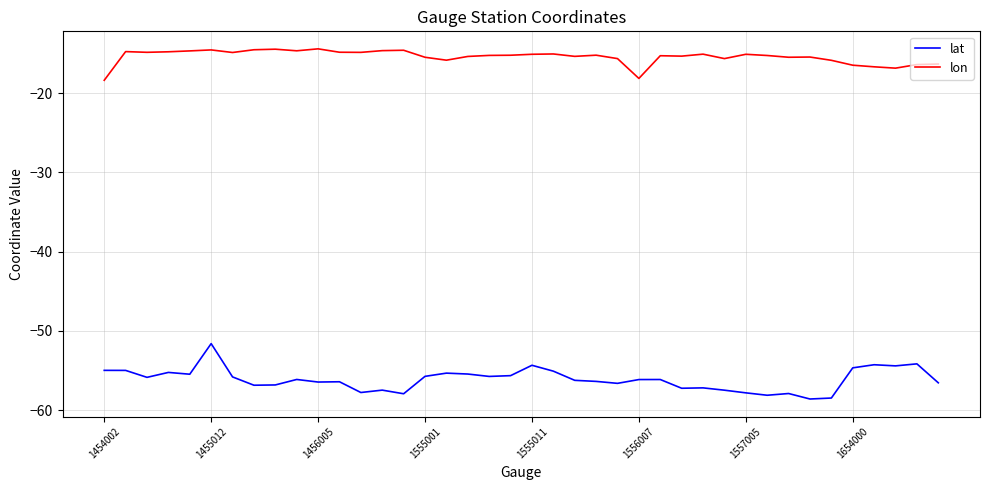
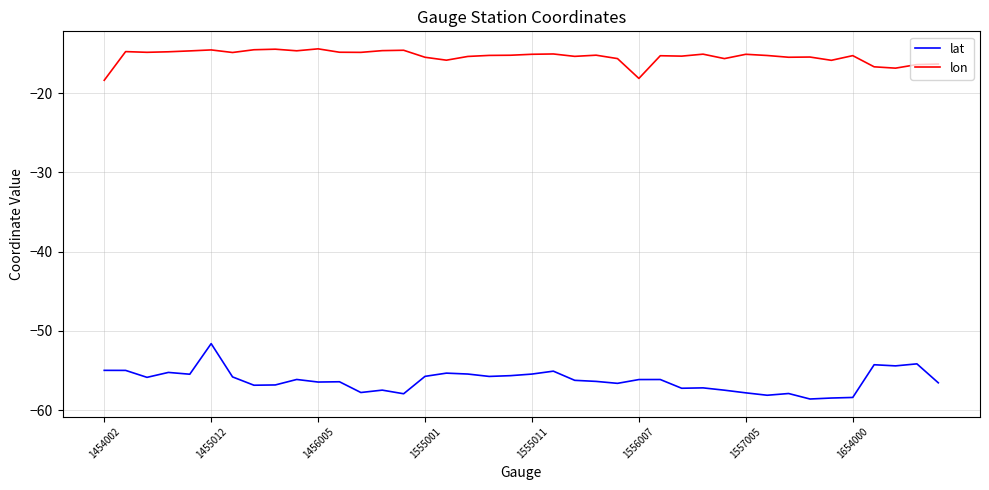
lat, 1555011: -54 -> -55
lat, 1654000: -55 -> -58
lon, 1654000: -16 -> -15
